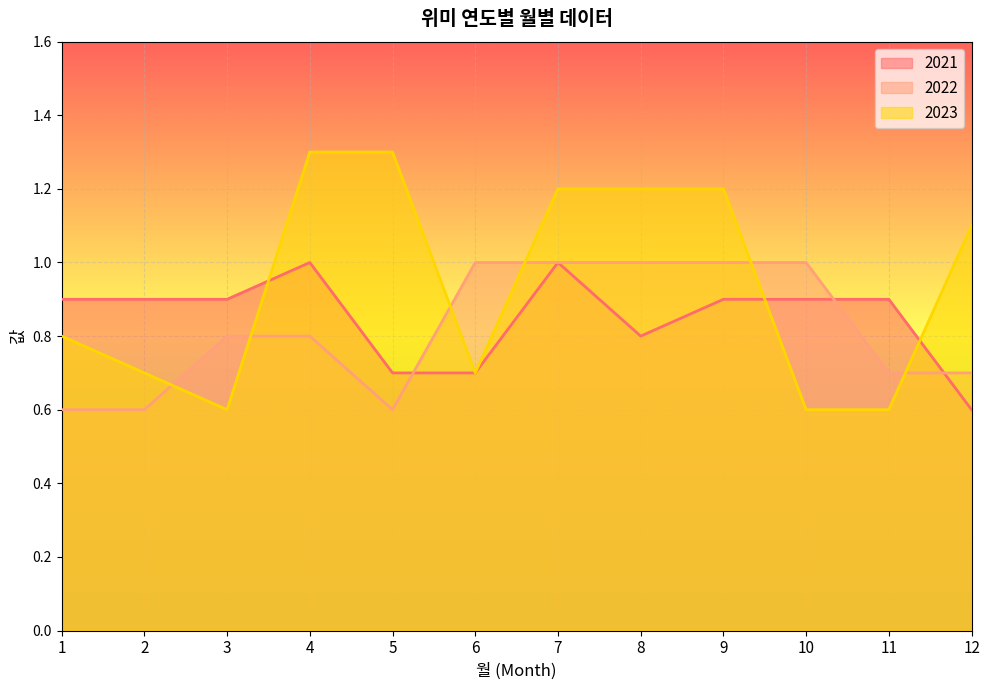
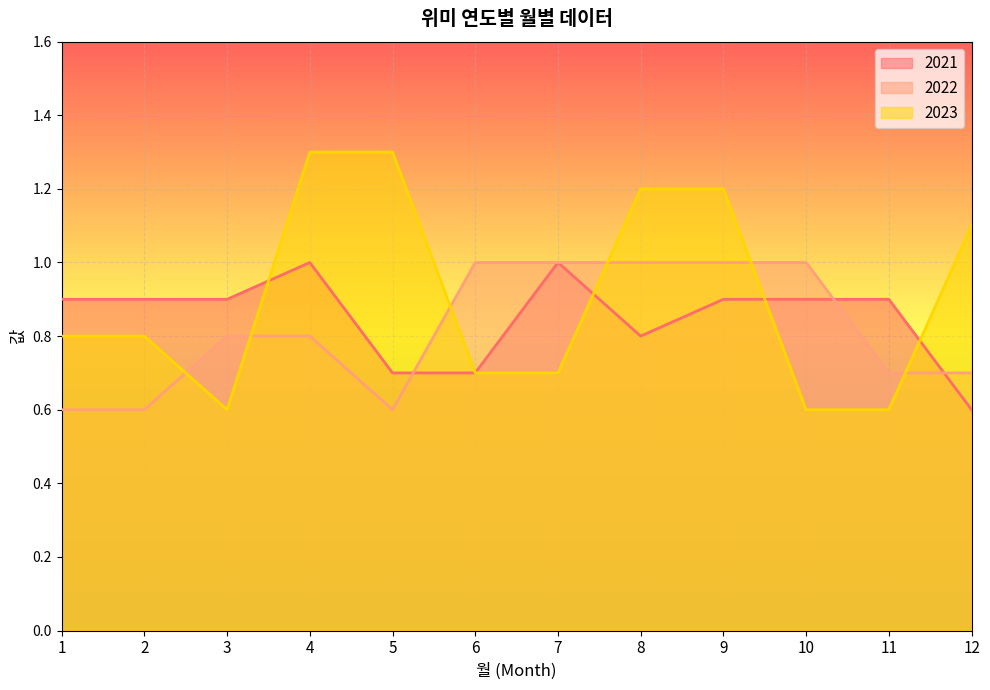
2023, 2: 0.7 -> 0.8
2023, 7: 1.2 -> 0.7
